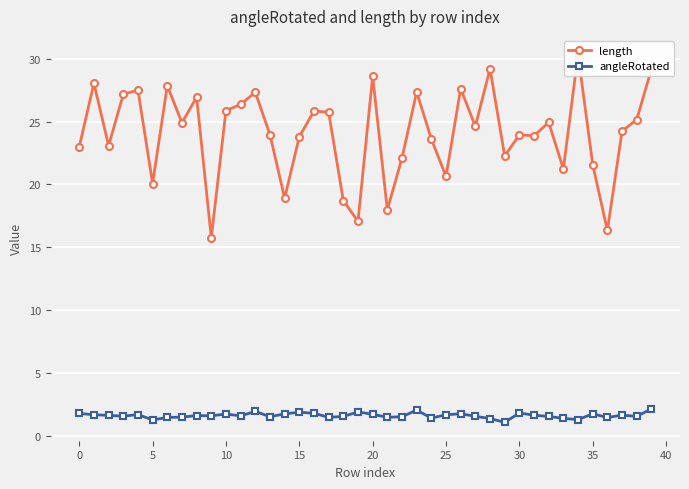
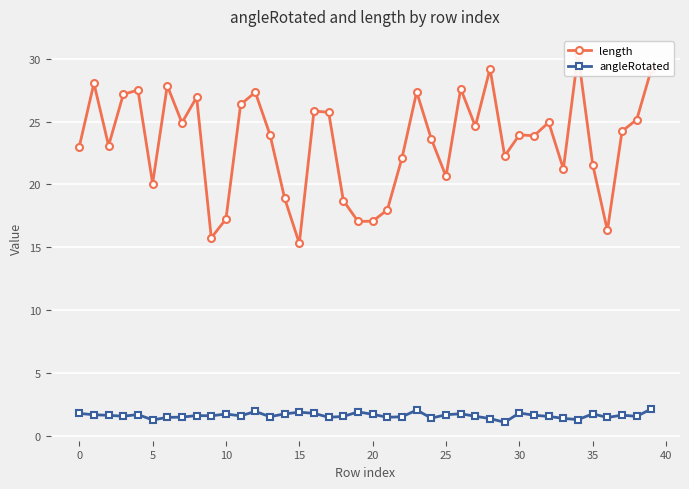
length, 10: 25.9 -> 17.3
length, 15: 23.8 -> 15.3
length, 20: 28.6 -> 17.1
